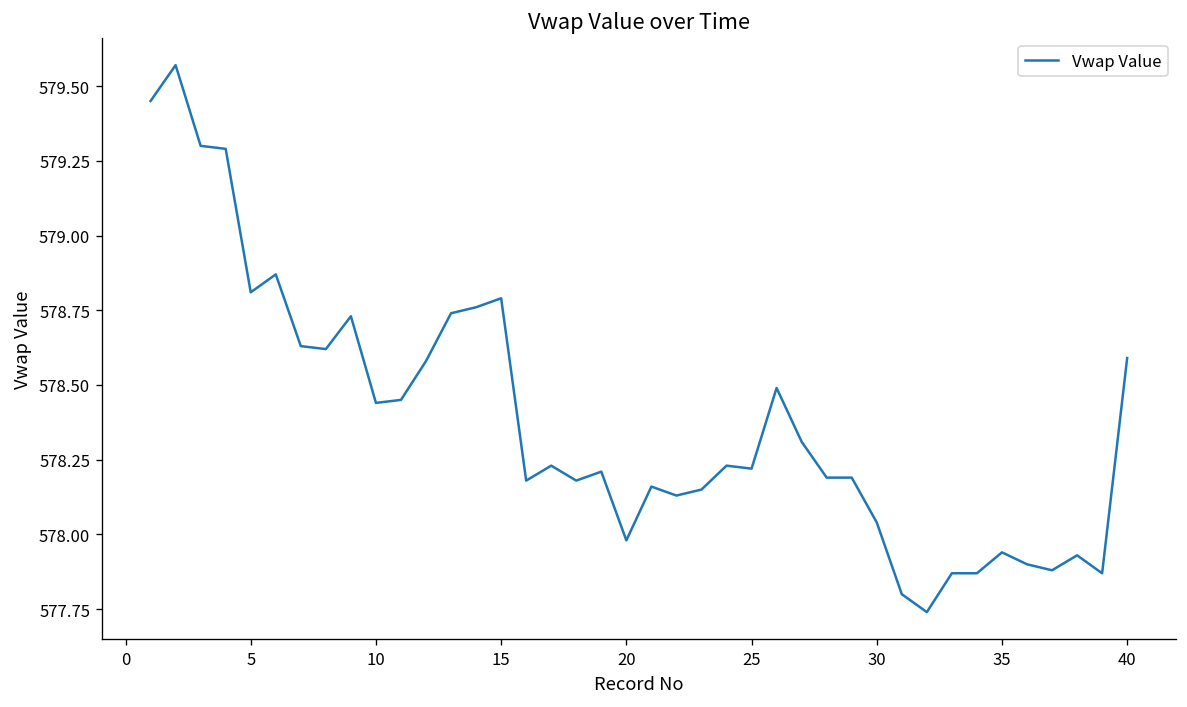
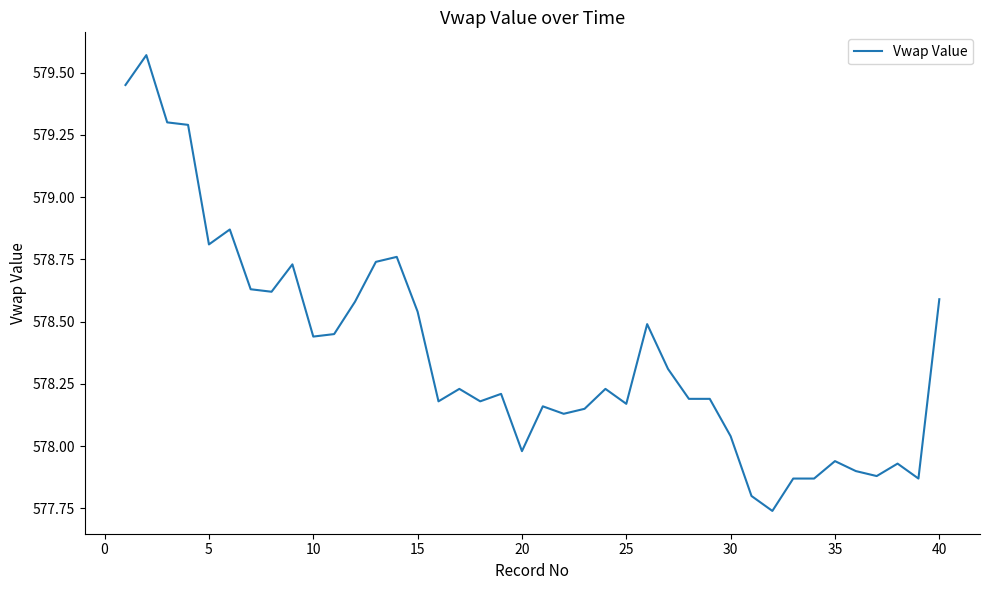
15: 578.79 -> 578.54
25: 578.22 -> 578.17
